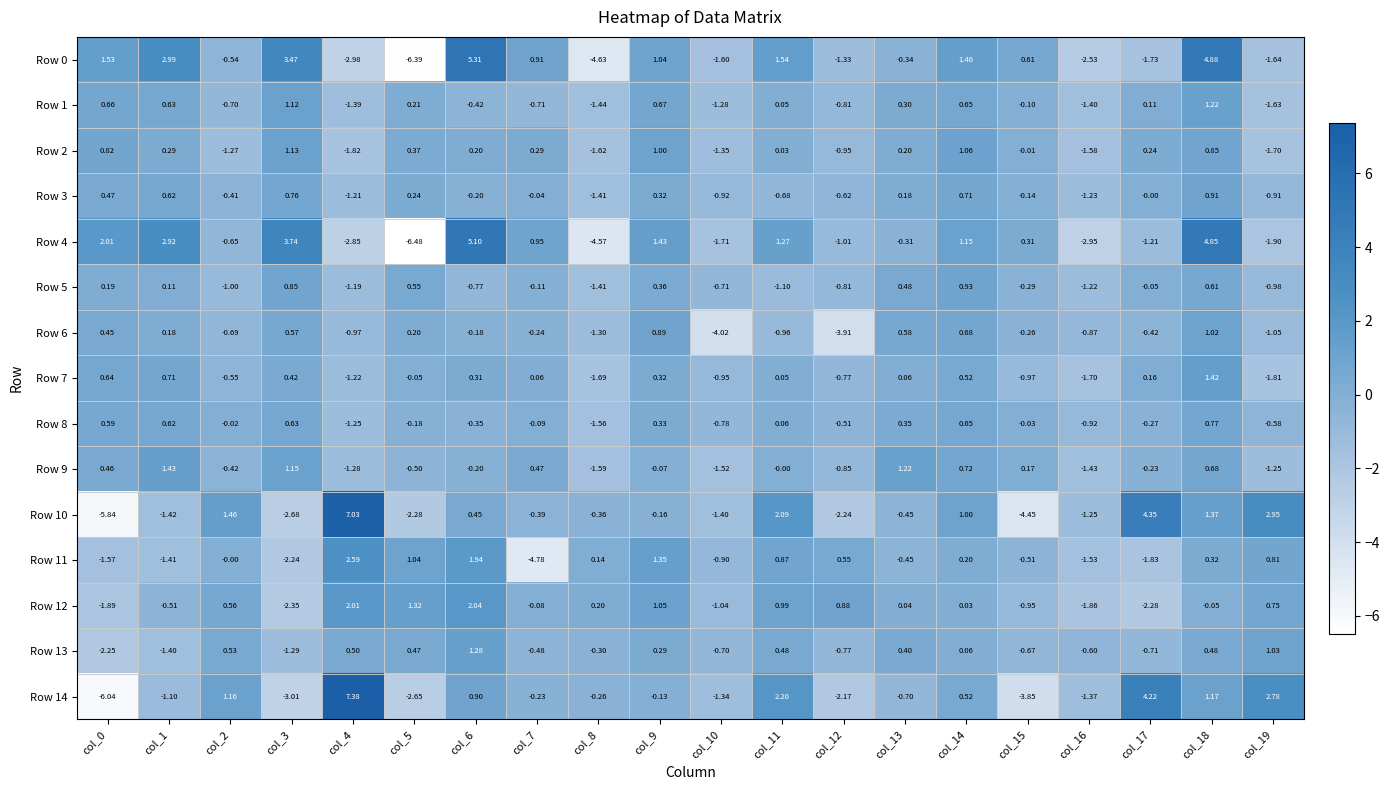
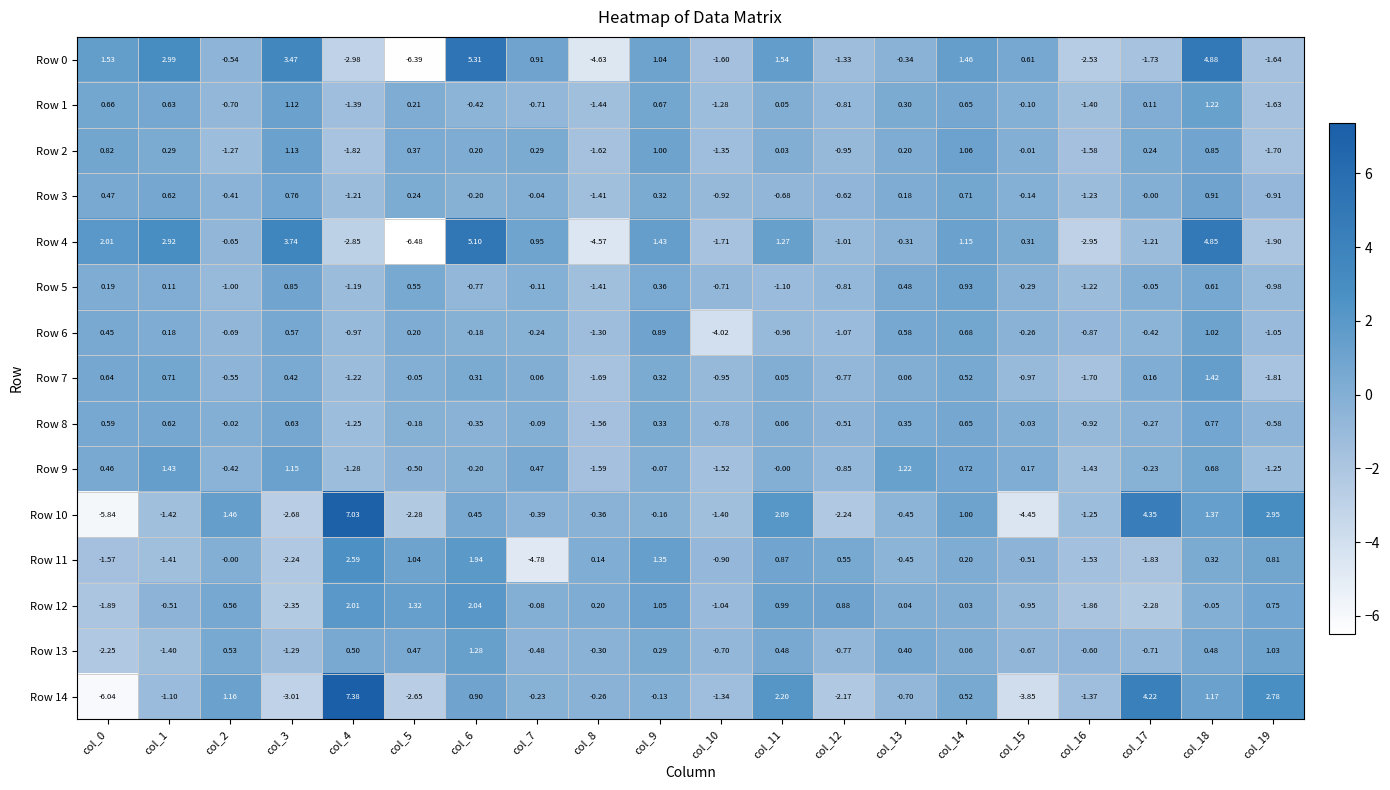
Row 6, col_12: -3.91 -> -1.07
